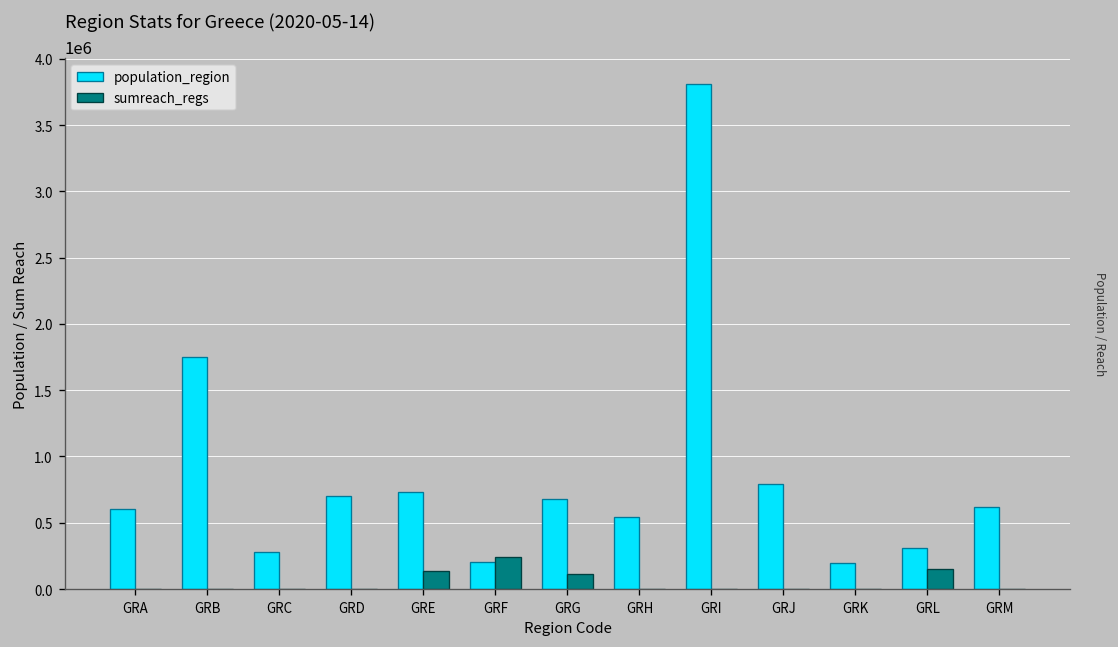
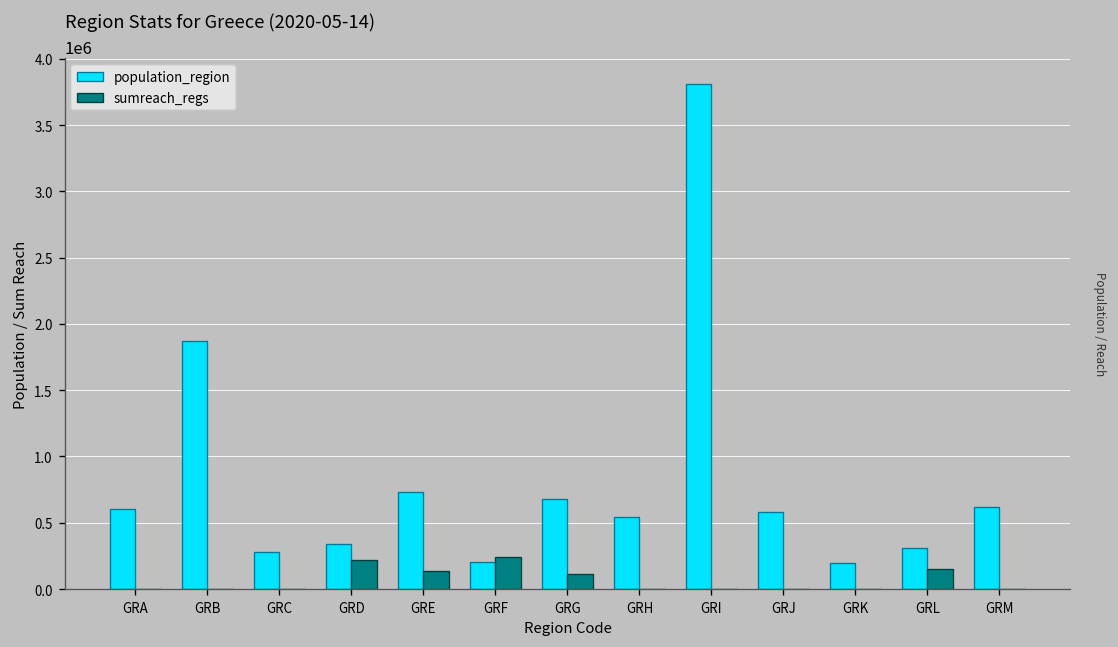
population_region, GRB: 1750000 -> 1870000
population_region, GRD: 700000 -> 340000
sumreach_regs, GRD: 0 -> 220000
population_region, GRJ: 800000 -> 580000
